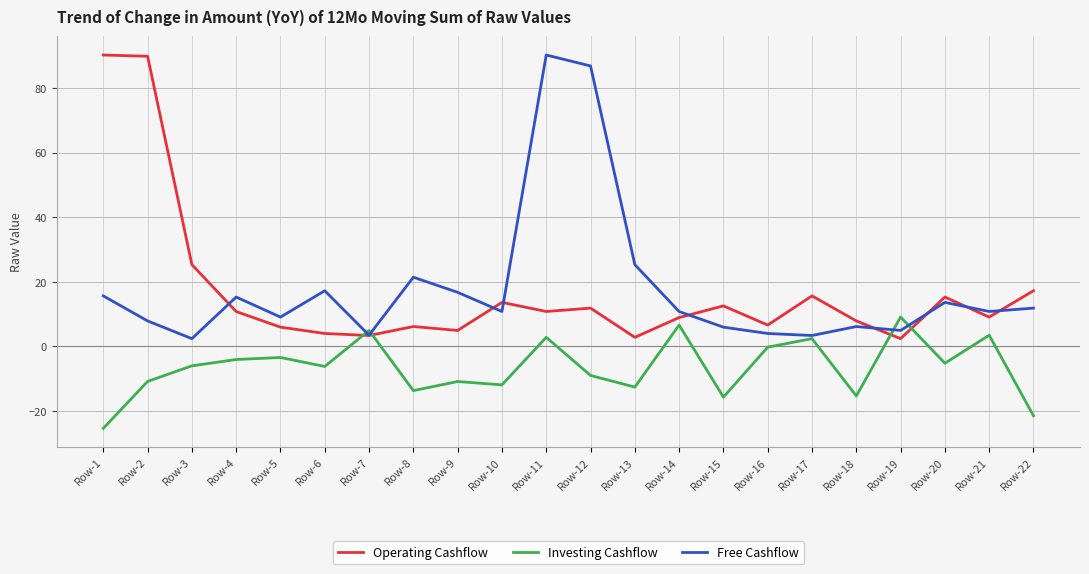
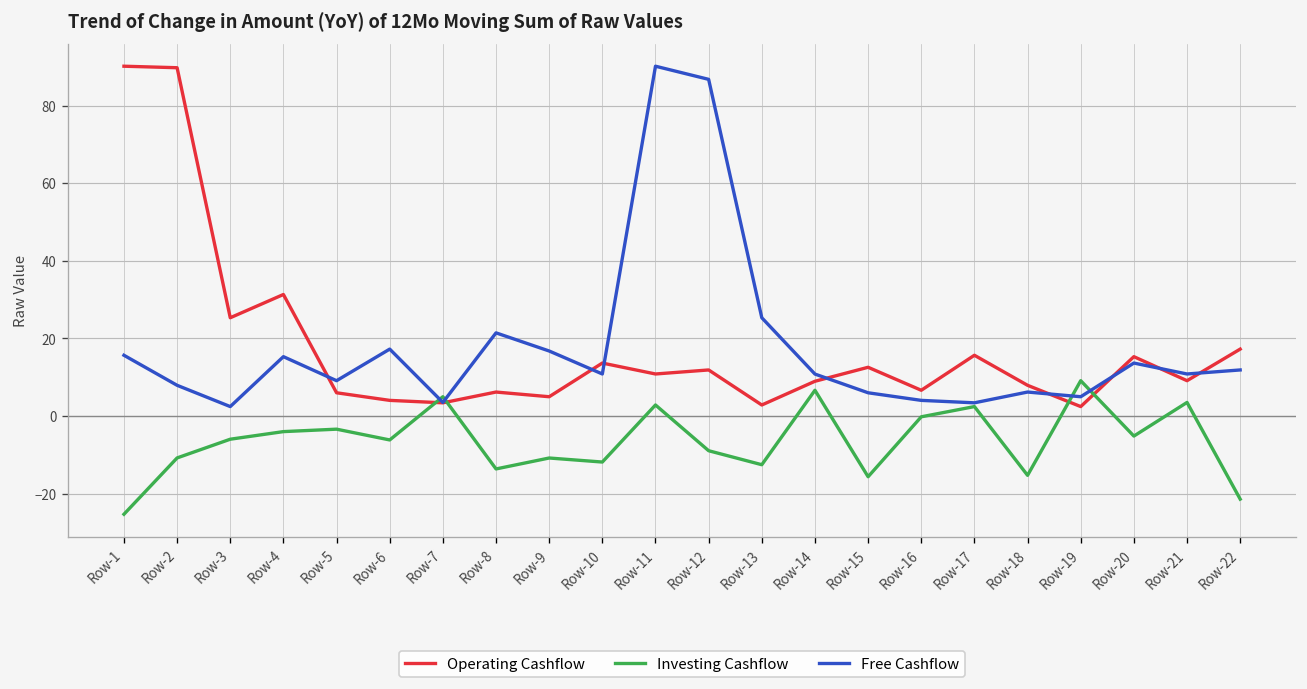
Operating Cashflow, Row-4: 11 -> 31
